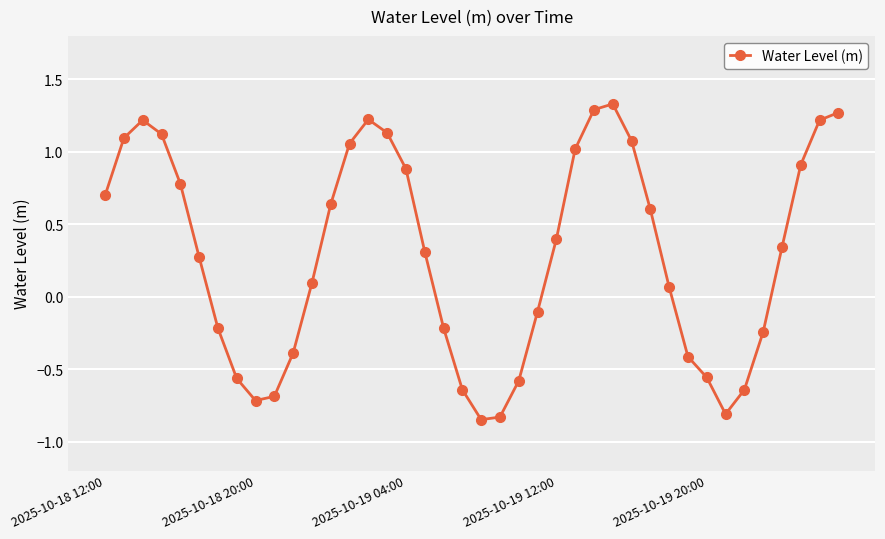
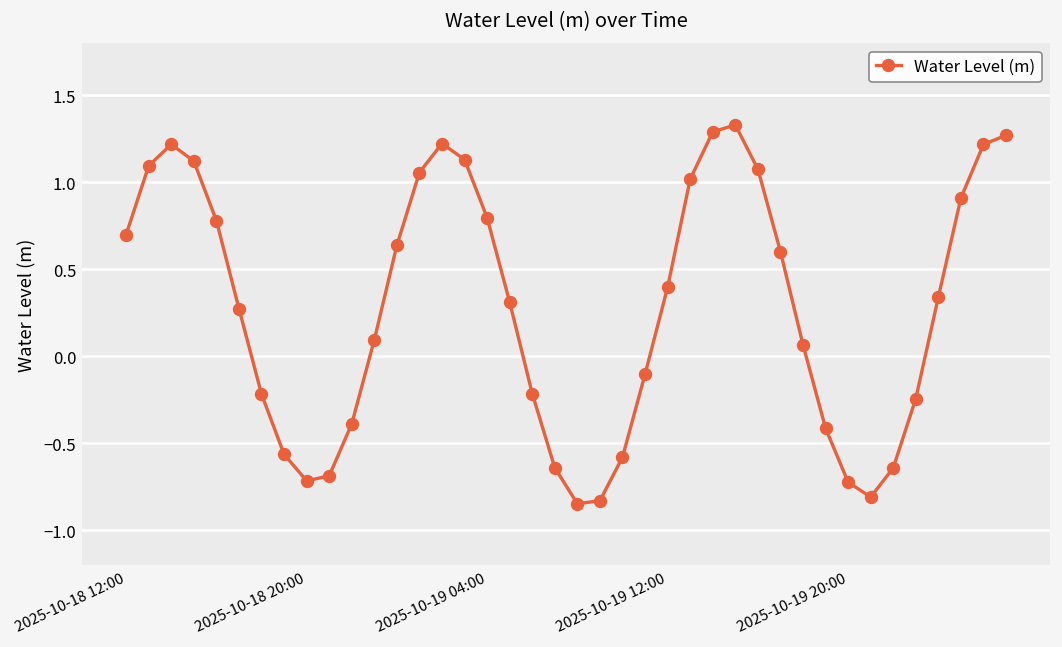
2025-10-19 04:00: 0.88 -> 0.80
2025-10-19 20:00: -0.56 -> -0.72
